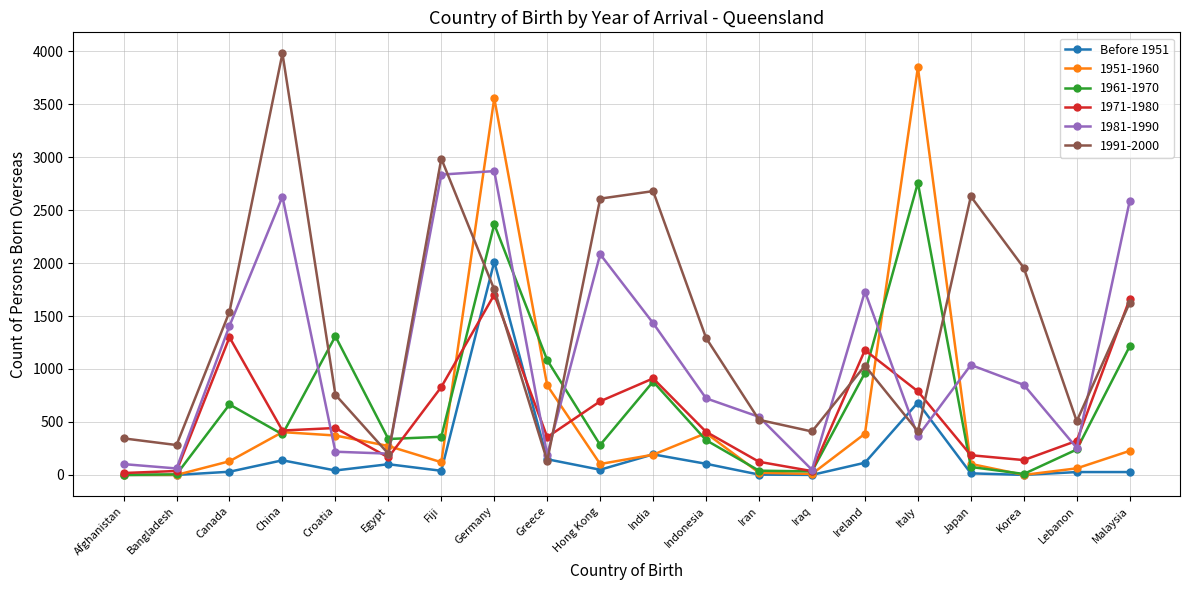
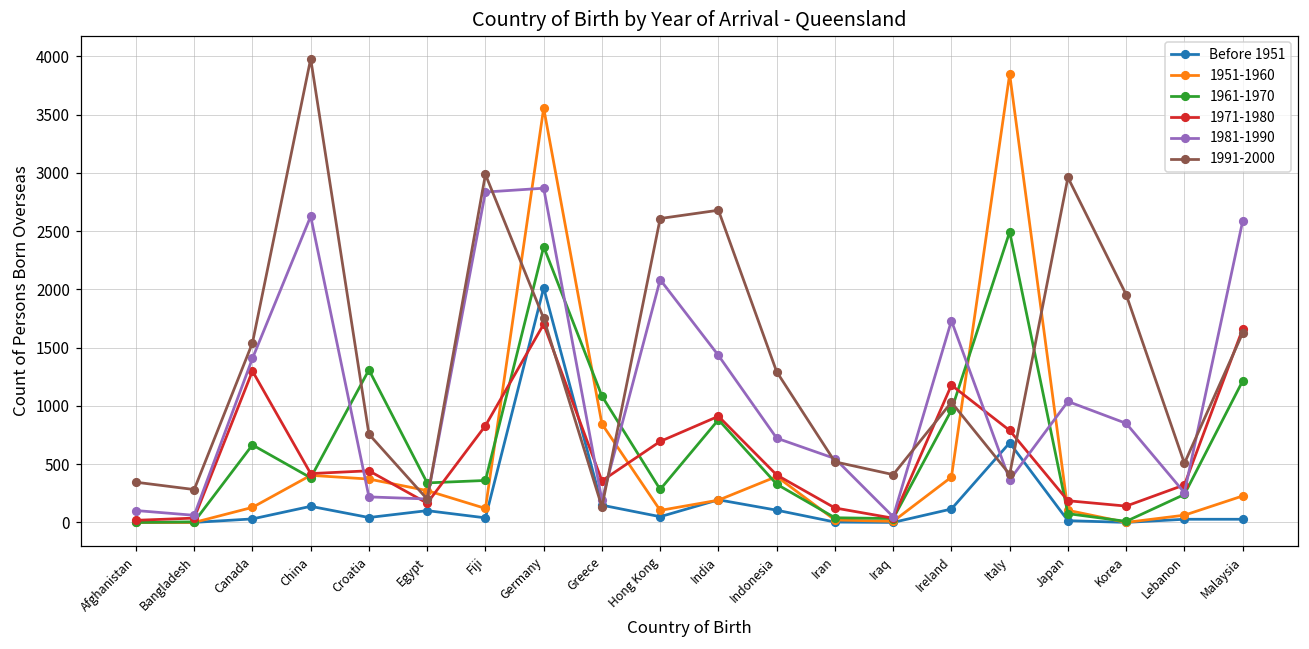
1961-1970, Italy: 2760 -> 2490
1991-2000, Japan: 2630 -> 2960
